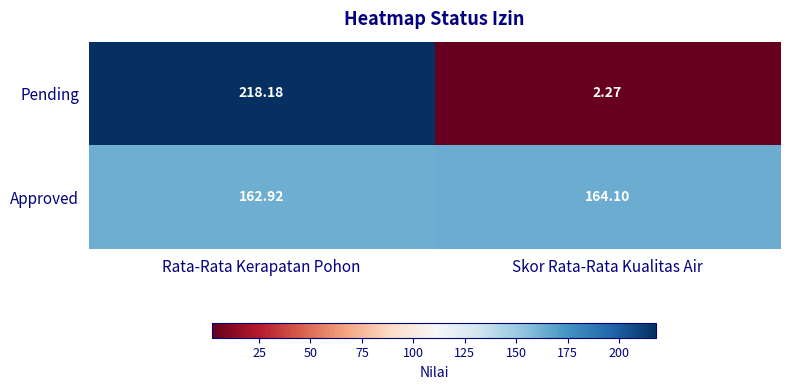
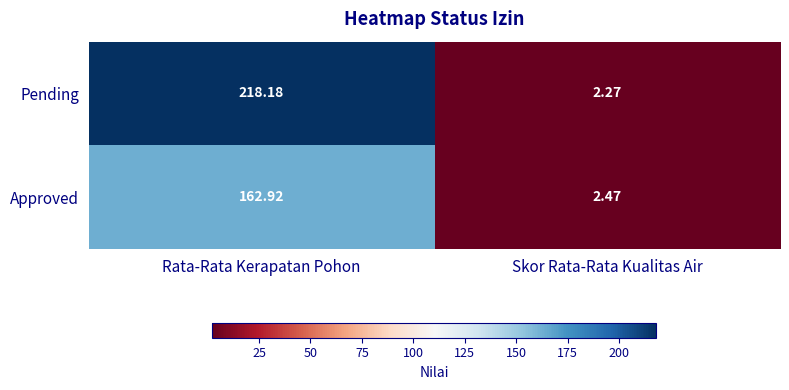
Approved, Skor Rata-Rata Kualitas Air: 164.10 -> 2.47
